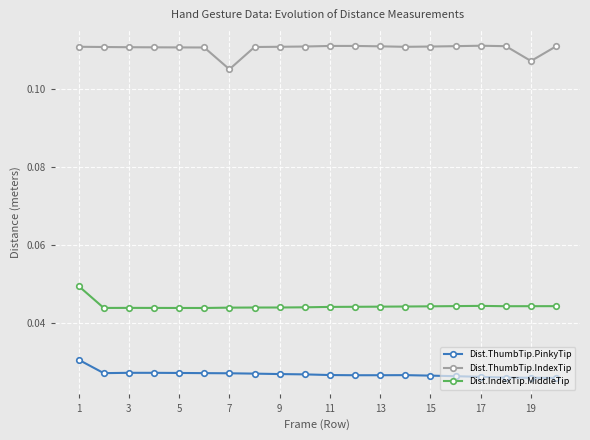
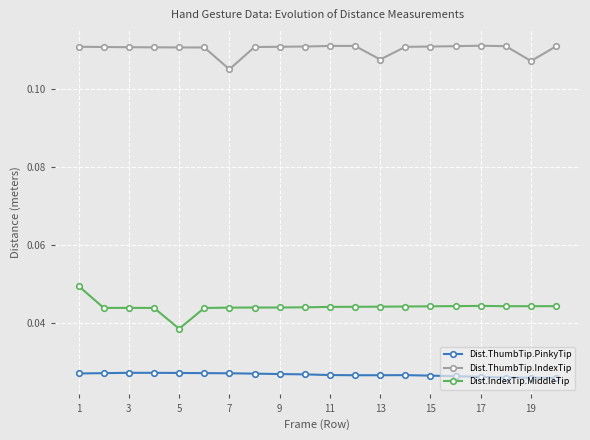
Dist.ThumbTip.PinkyTip, 1: 0.031 -> 0.027
Dist.IndexTip.MiddleTip, 5: 0.044 -> 0.039
Dist.ThumbTip.IndexTip, 13: 0.111 -> 0.107
